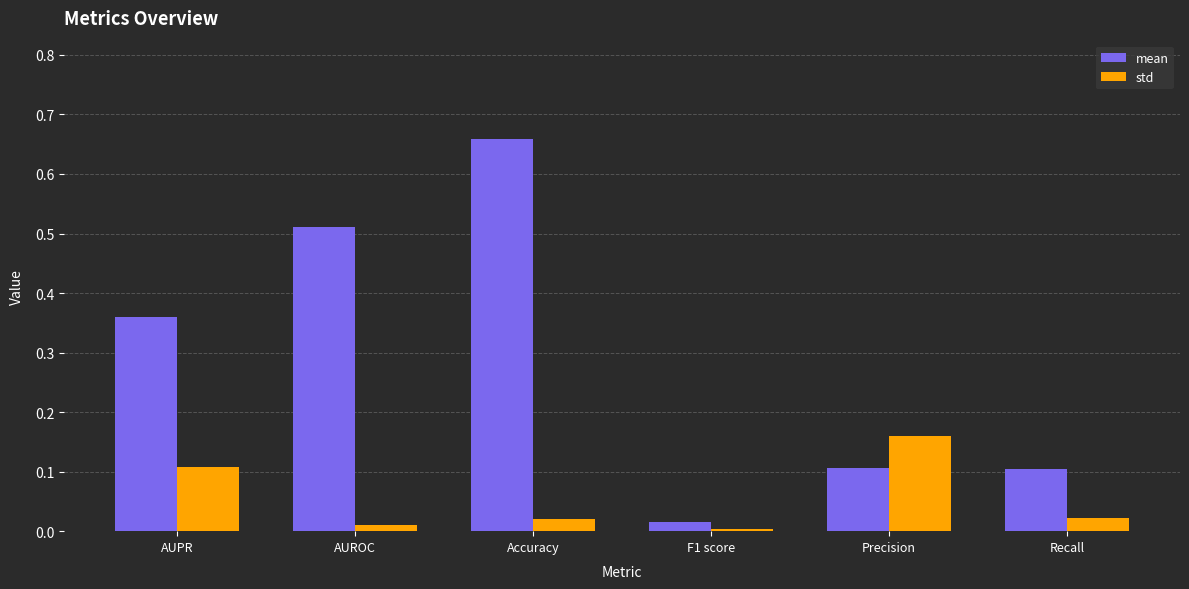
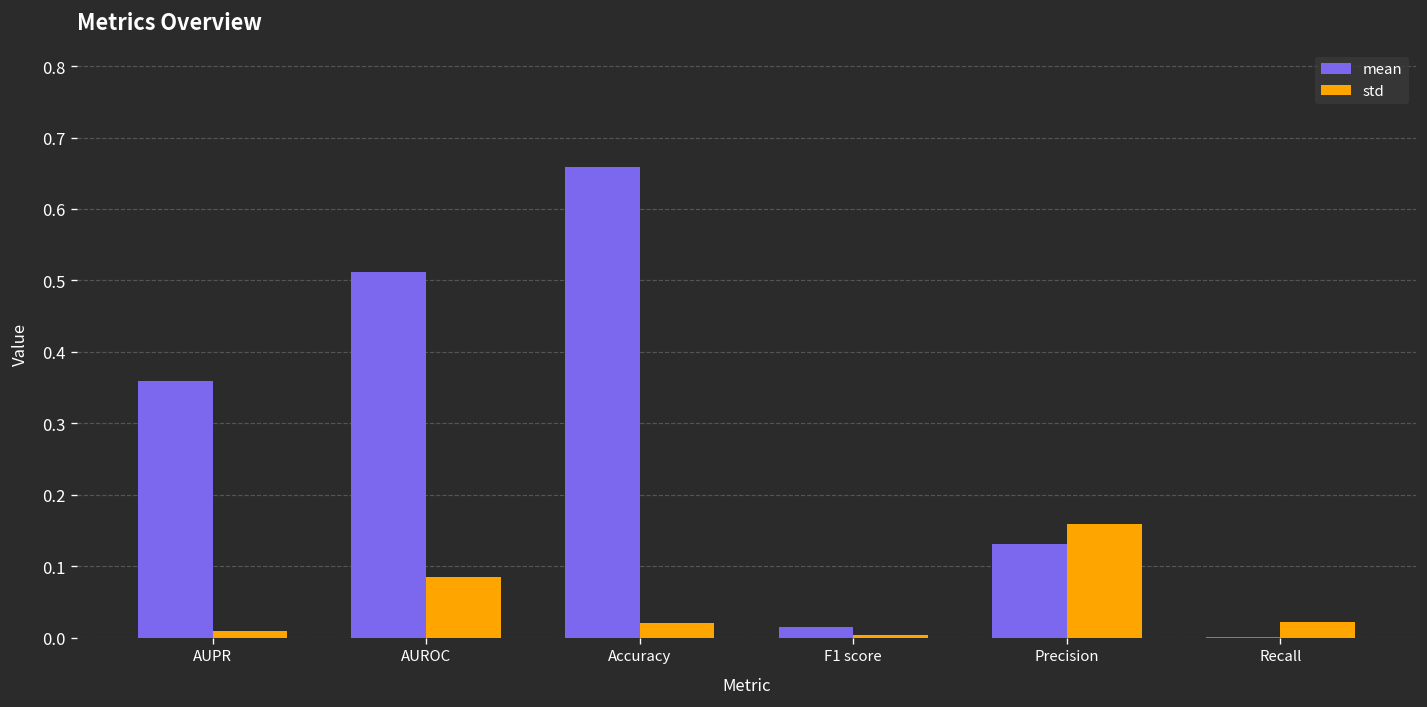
std, AUPR: 0.11 -> 0.01
std, AUROC: 0.01 -> 0.09
mean, Precision: 0.11 -> 0.13
mean, Recall: 0.10 -> 0.00
